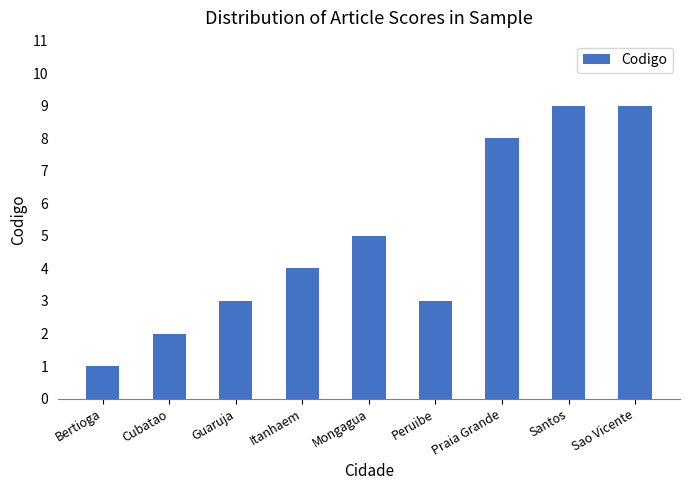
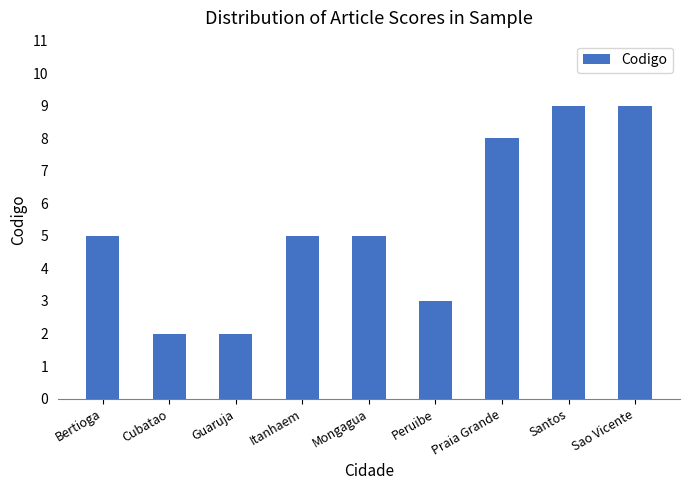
Bertioga: 1 -> 5
Guaruja: 3 -> 2
Itanhaem: 4 -> 5
